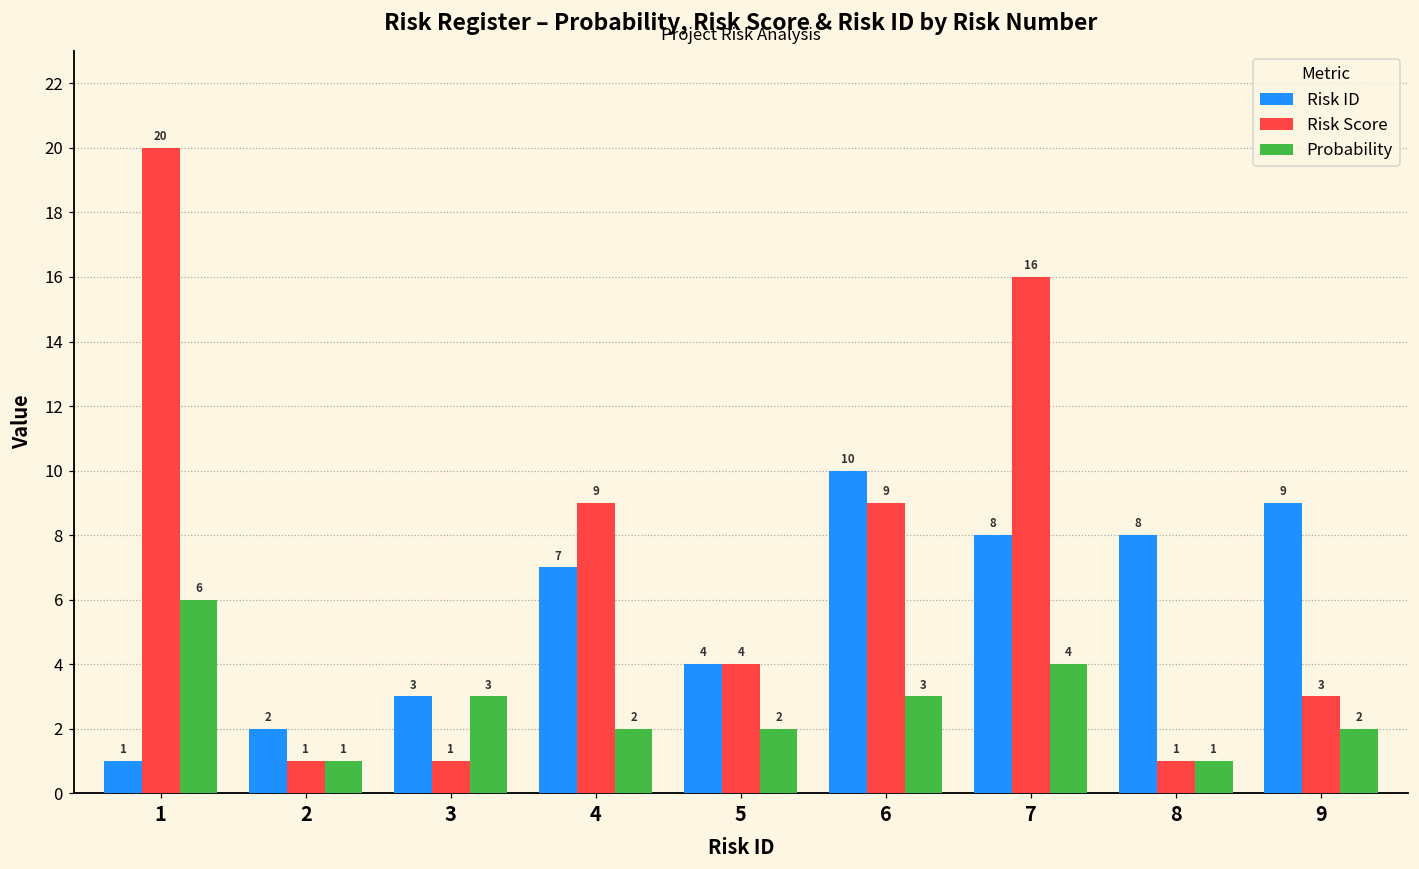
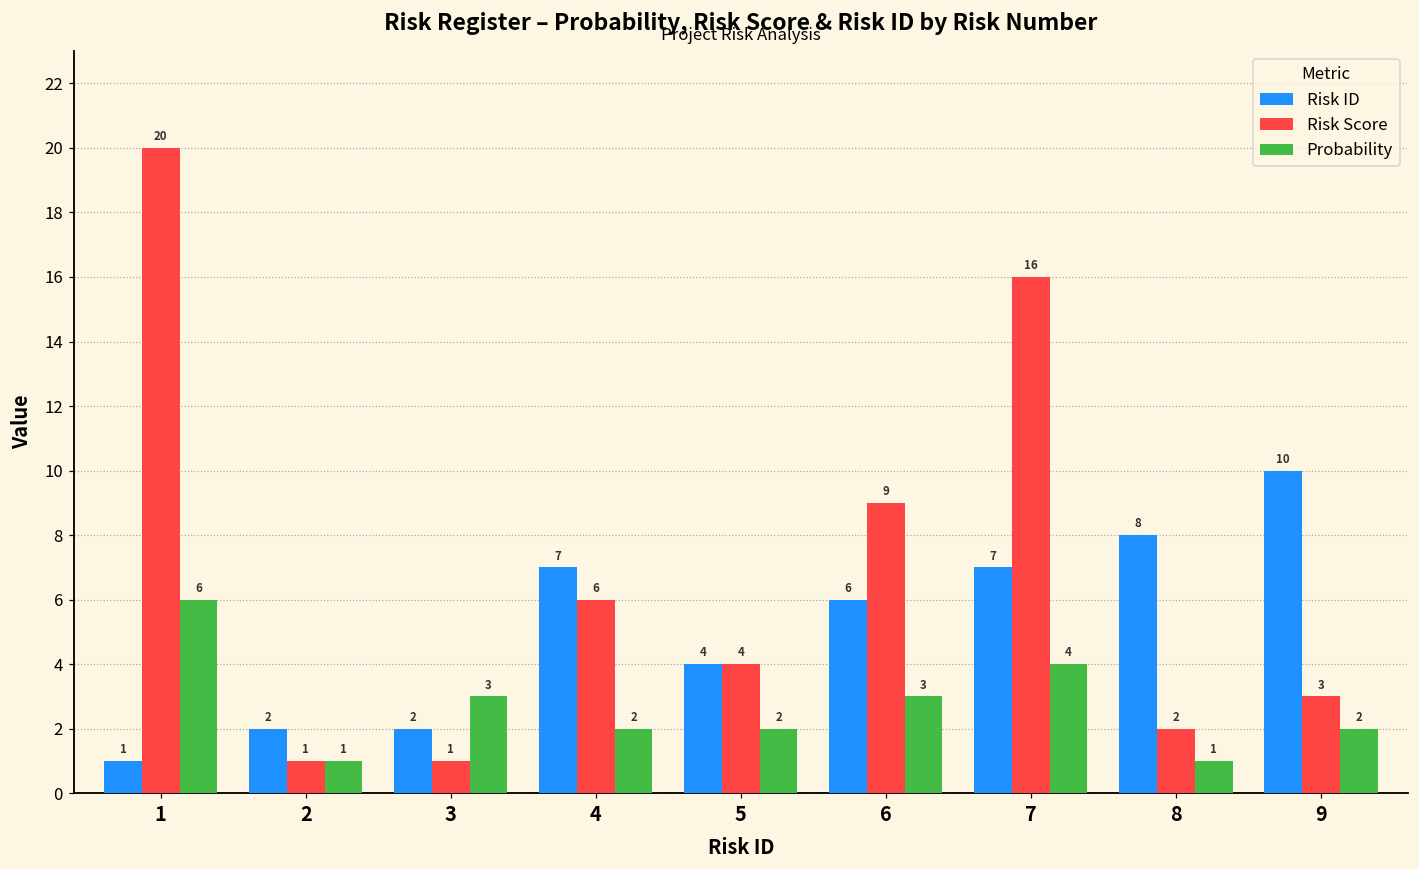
Risk ID, 3: 3 -> 2
Risk Score, 4: 9 -> 6
Risk ID, 6: 10 -> 6
Risk ID, 7: 8 -> 7
Risk Score, 8: 1 -> 2
Risk ID, 9: 9 -> 10
